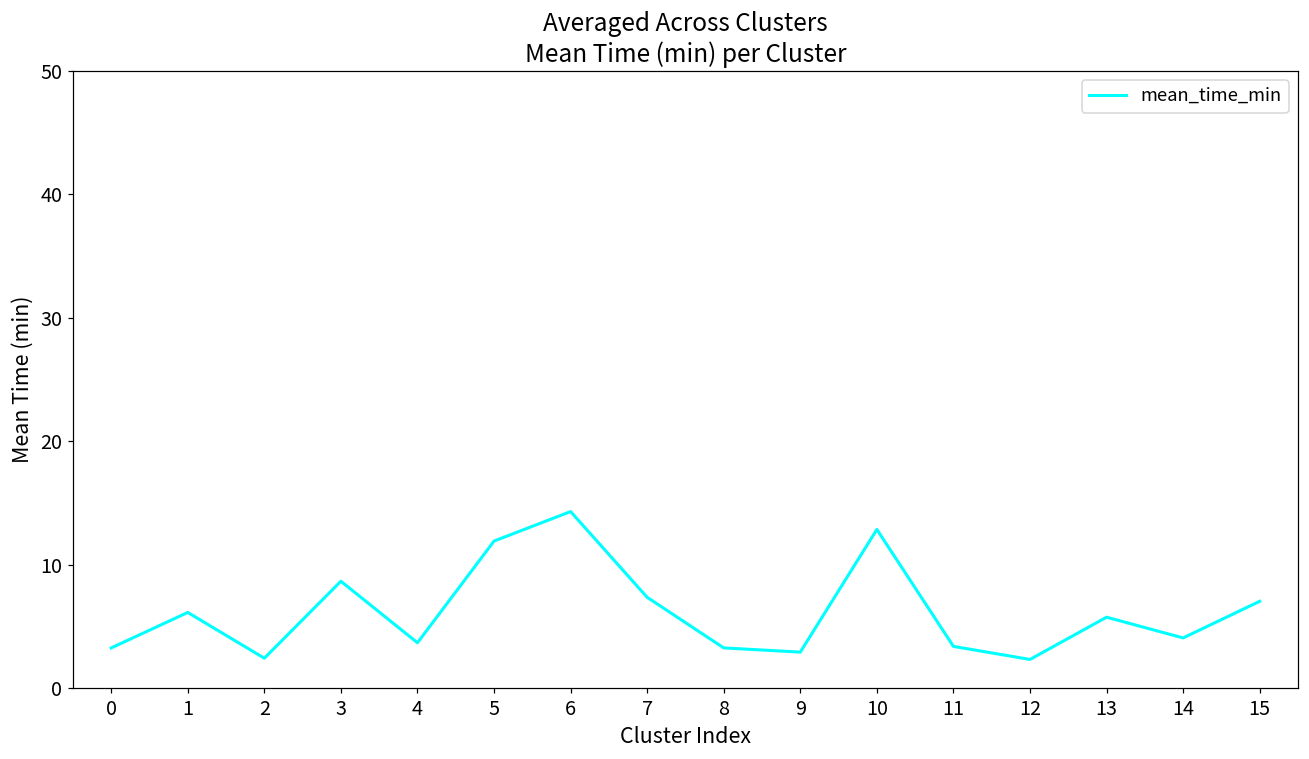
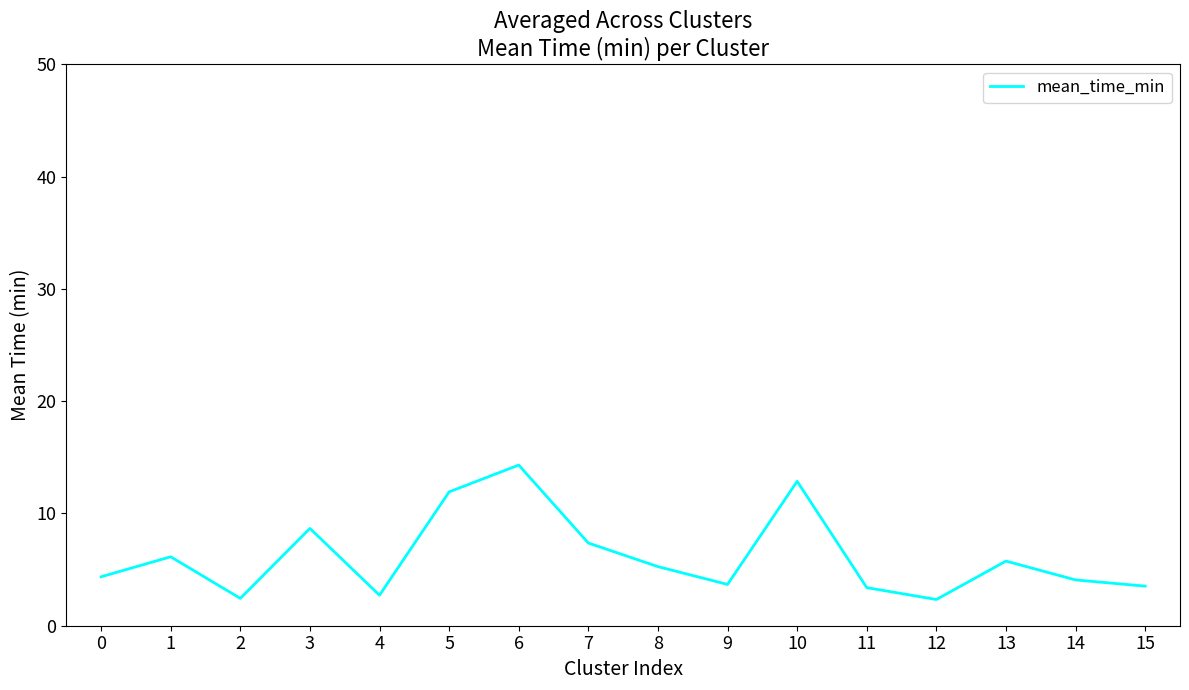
0: 3.3 -> 4.4
4: 3.7 -> 2.7
8: 3.3 -> 5.3
9: 2.9 -> 3.7
15: 7.0 -> 3.5
